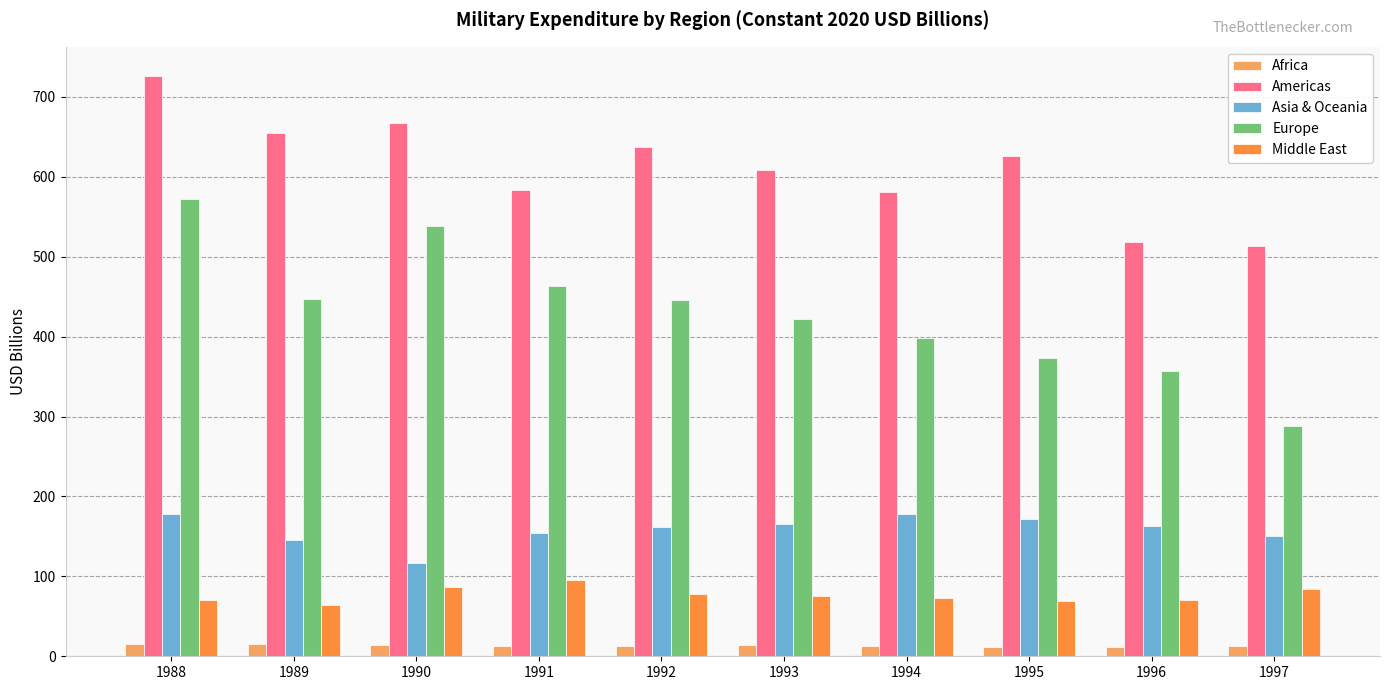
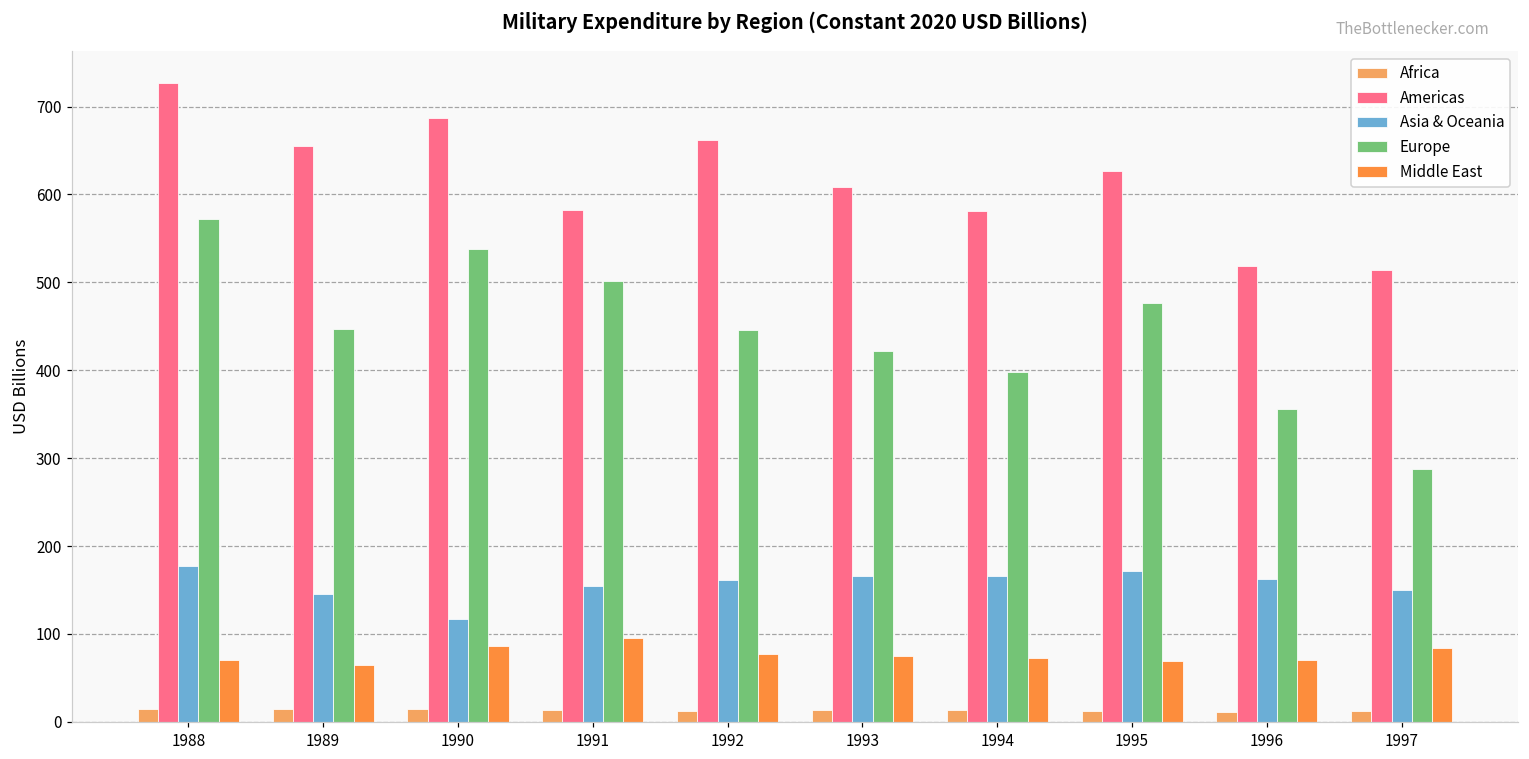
Americas, 1990: 670 -> 690
Europe, 1991: 460 -> 500
Americas, 1992: 640 -> 660
Asia & Oceania, 1994: 180 -> 170
Europe, 1995: 370 -> 480
